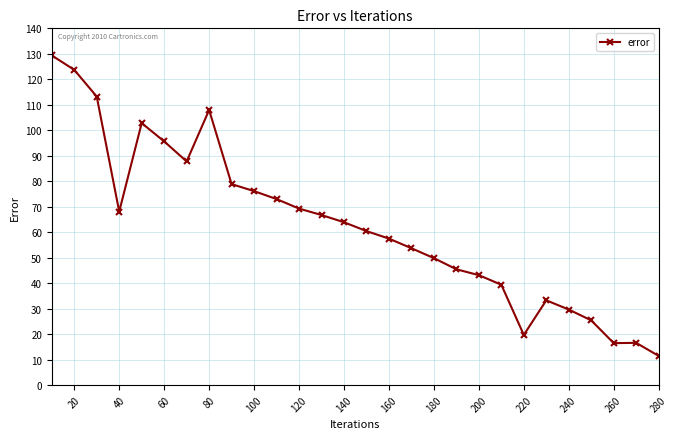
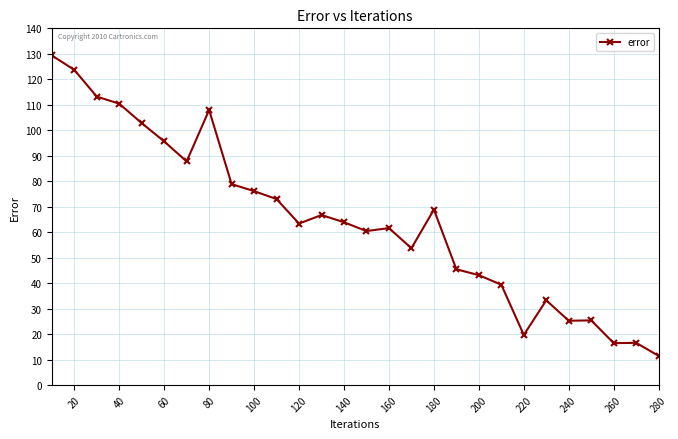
40: 68 -> 110
120: 69 -> 63
160: 57 -> 62
180: 50 -> 69
240: 30 -> 25
